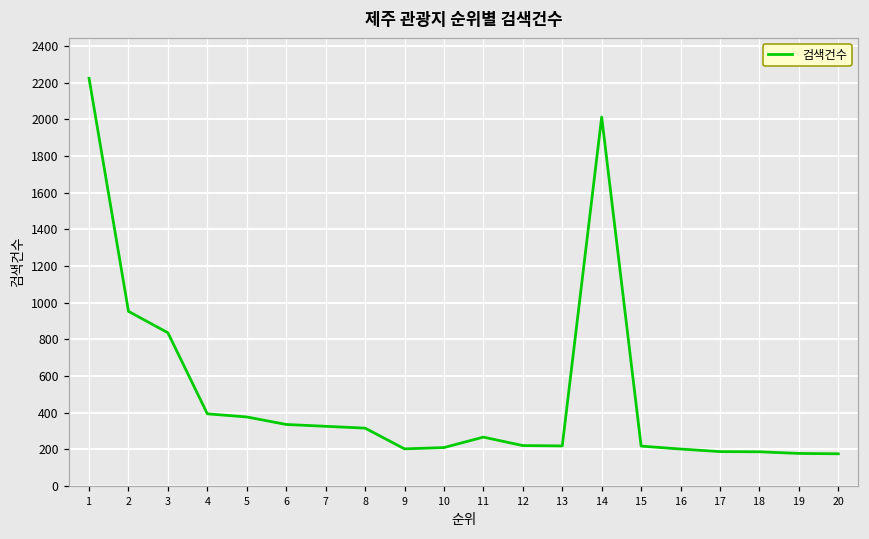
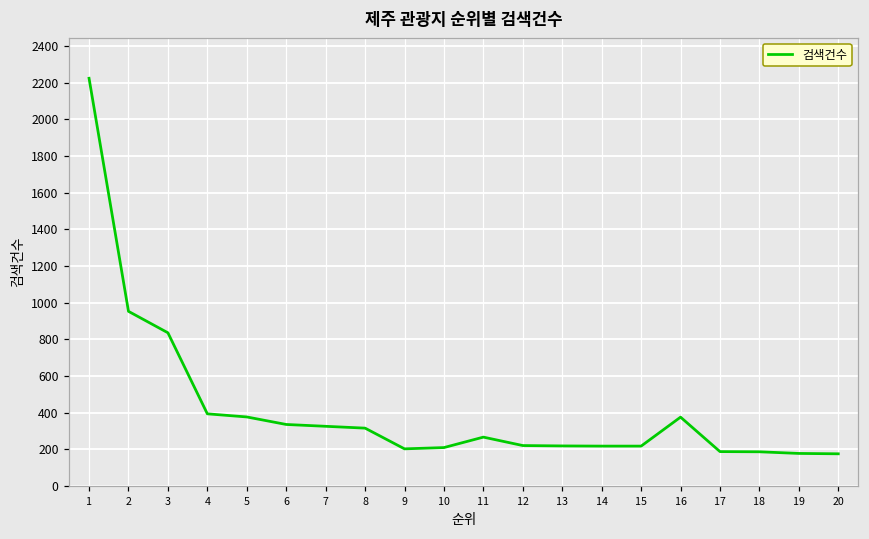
14: 2010 -> 220
16: 200 -> 380
